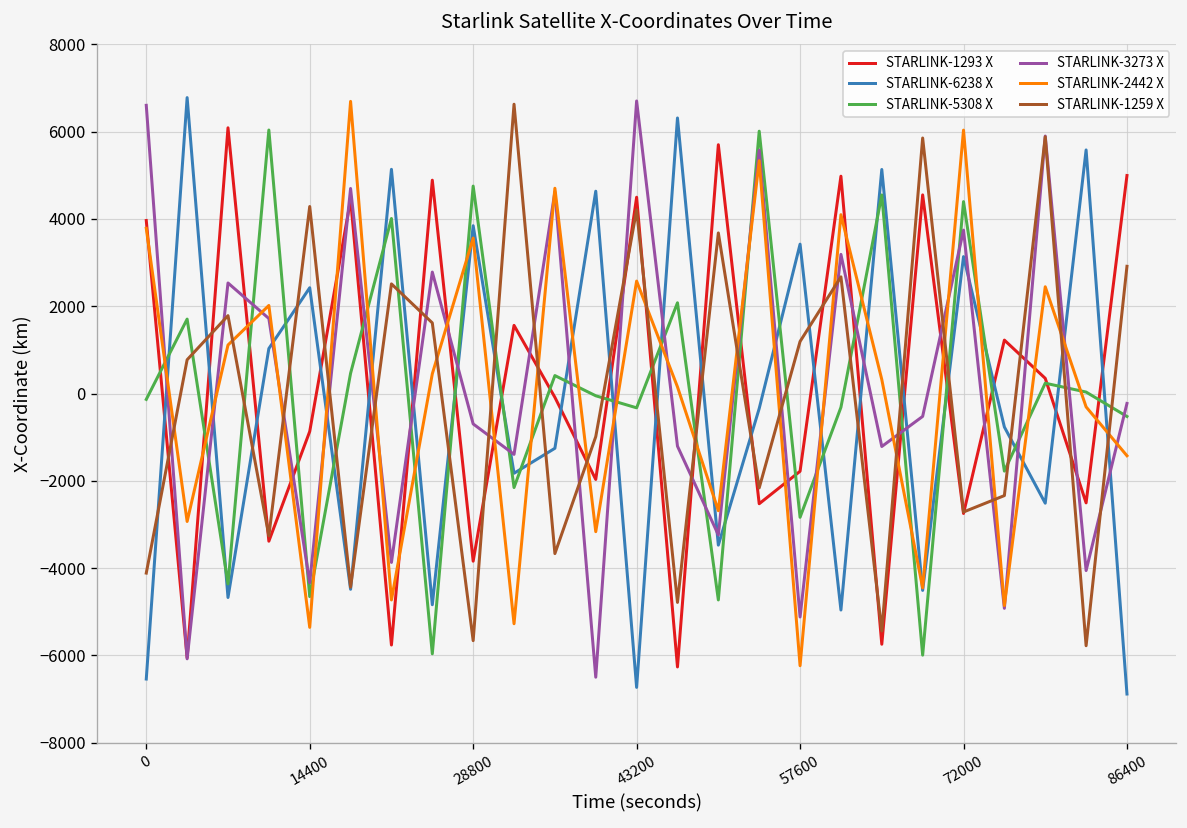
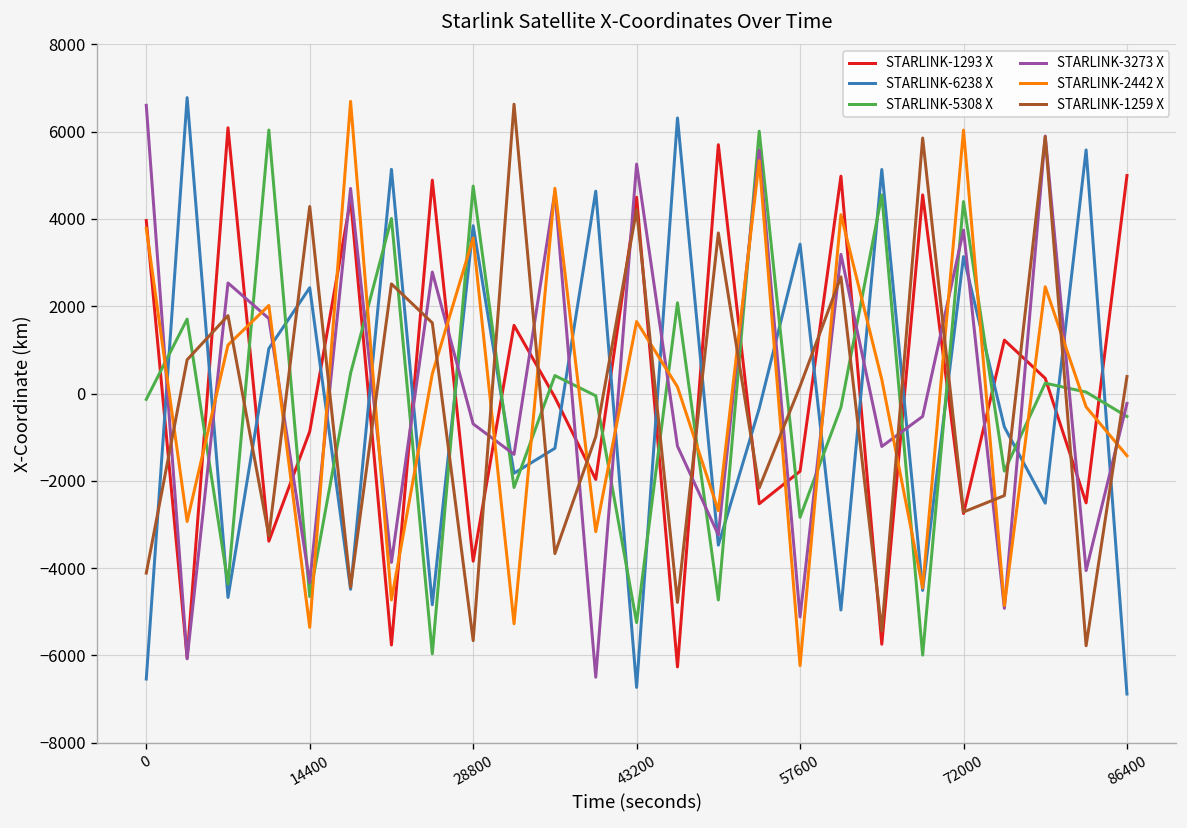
STARLINK-5308 X, 43200: -300 -> -5200
STARLINK-3273 X, 43200: 6700 -> 5300
STARLINK-2442 X, 43200: 2600 -> 1600
STARLINK-1259 X, 57600: 1200 -> 200
STARLINK-1259 X, 86400: 2900 -> 400
